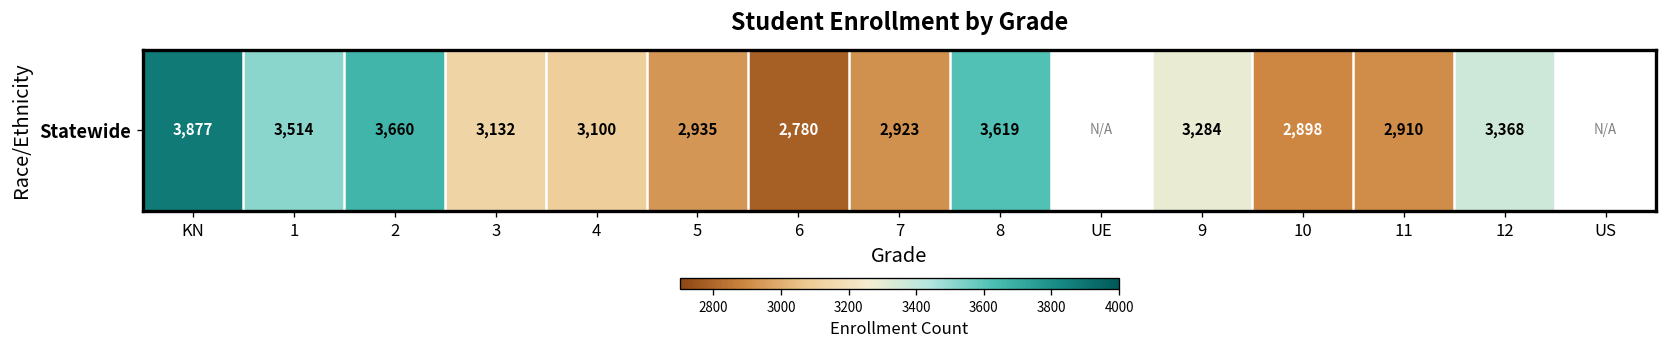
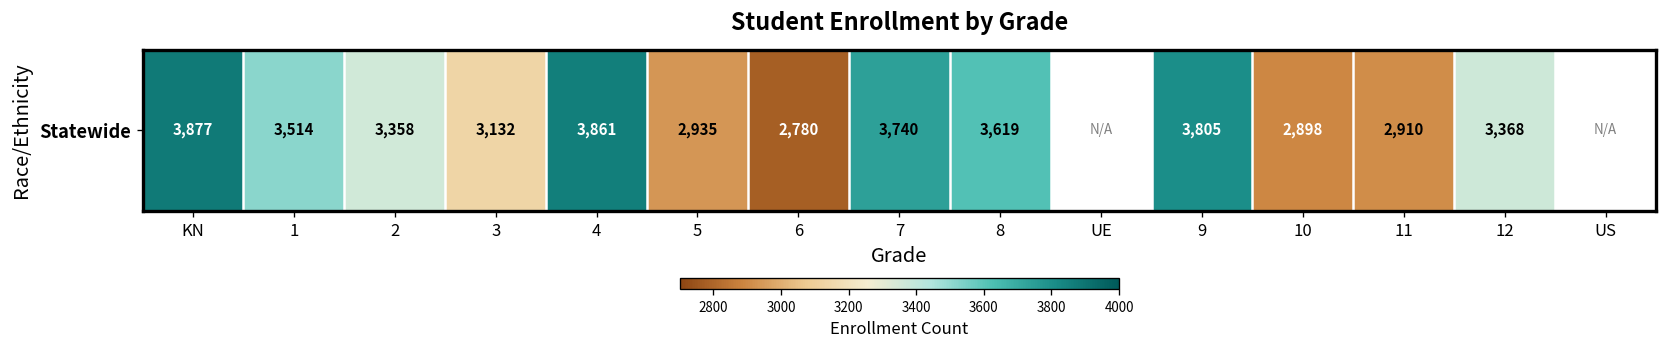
Statewide, 2: 3,660 -> 3,358
Statewide, 4: 3,100 -> 3,861
Statewide, 7: 2,923 -> 3,740
Statewide, 9: 3,284 -> 3,805
